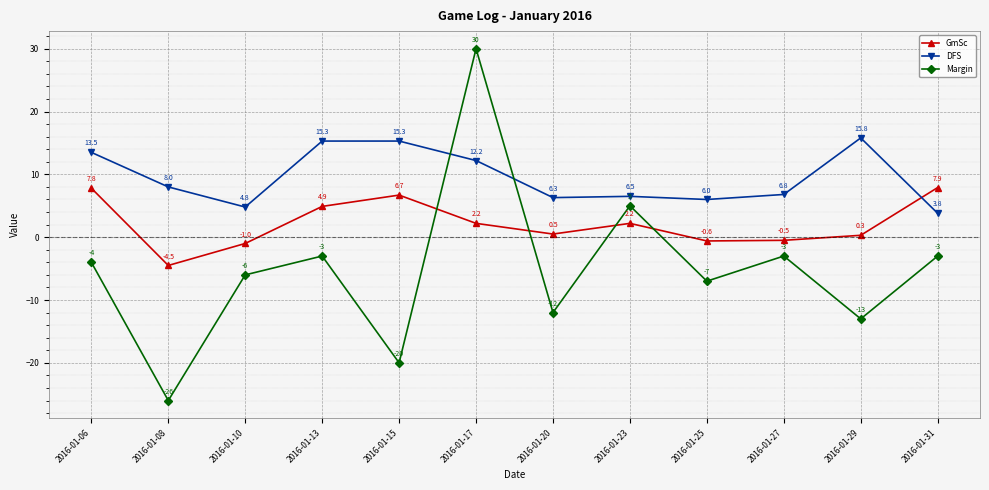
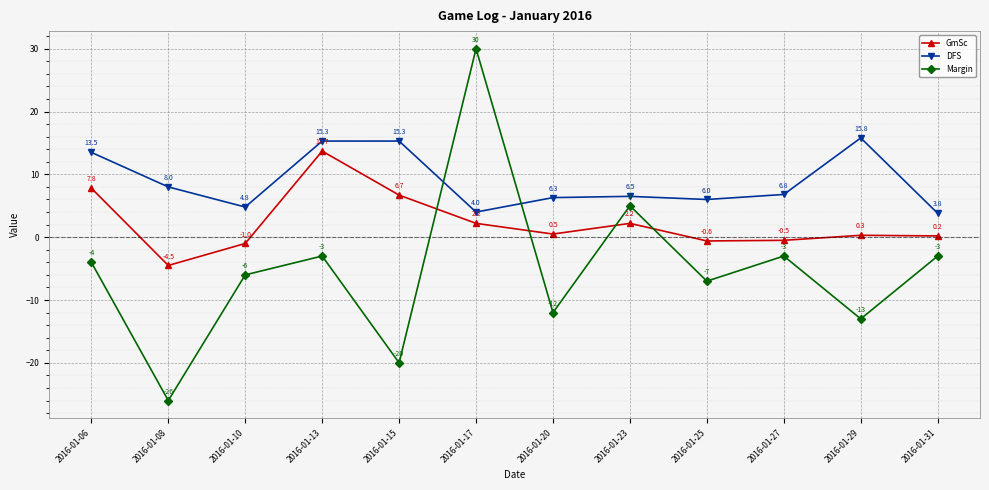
GmSc, 2016-01-13: 4.9 -> 13.7
DFS, 2016-01-17: 12.2 -> 4.0
GmSc, 2016-01-31: 7.9 -> 0.2
